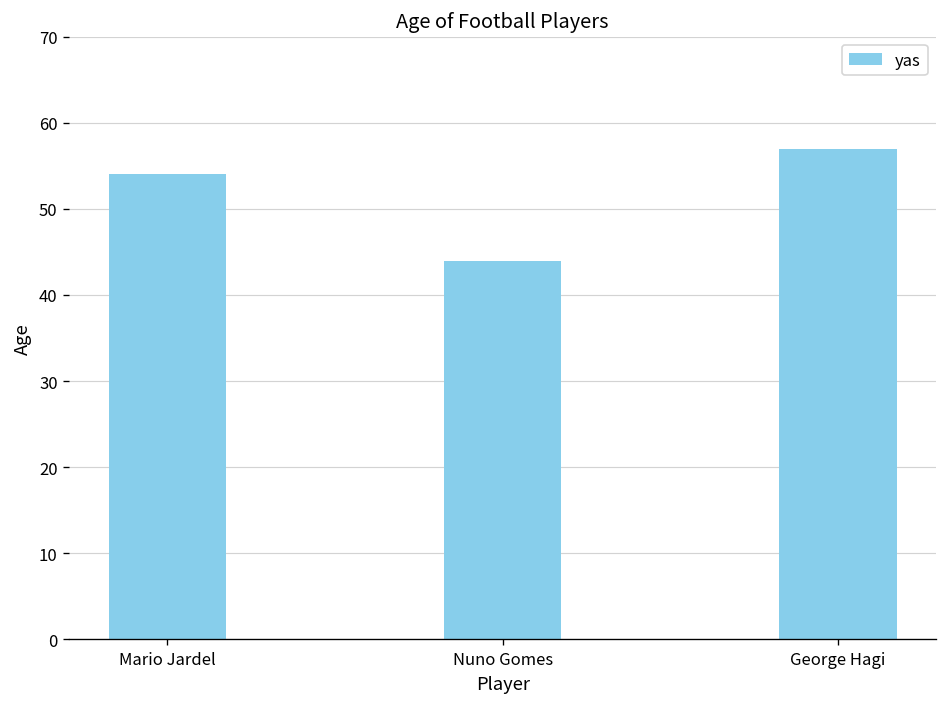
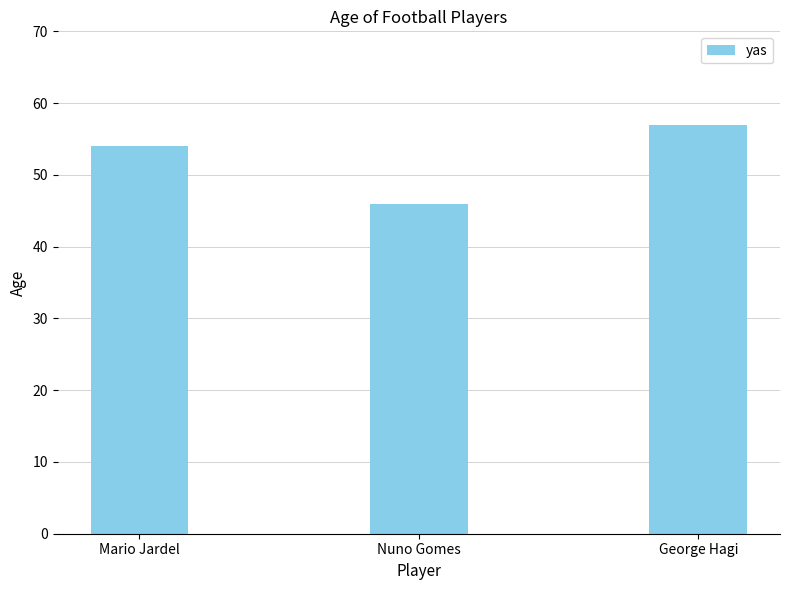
Nuno Gomes: 44 -> 46
